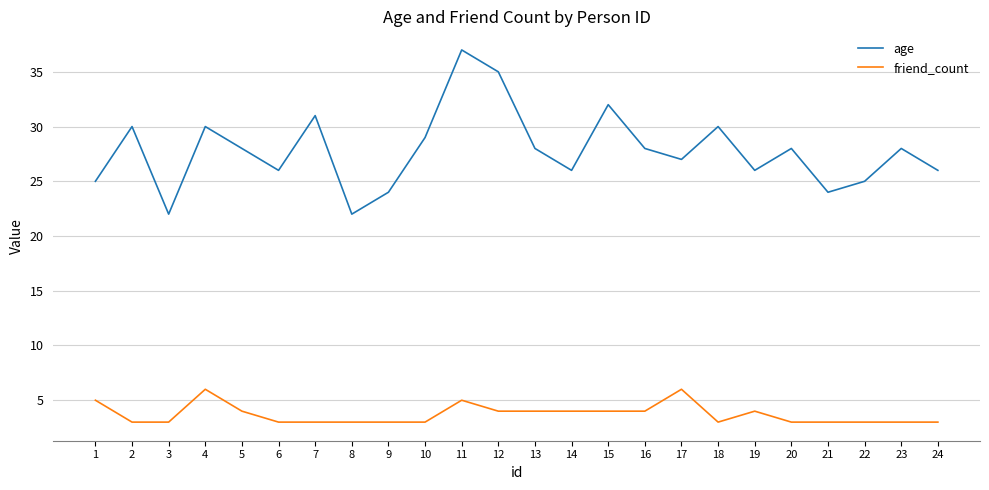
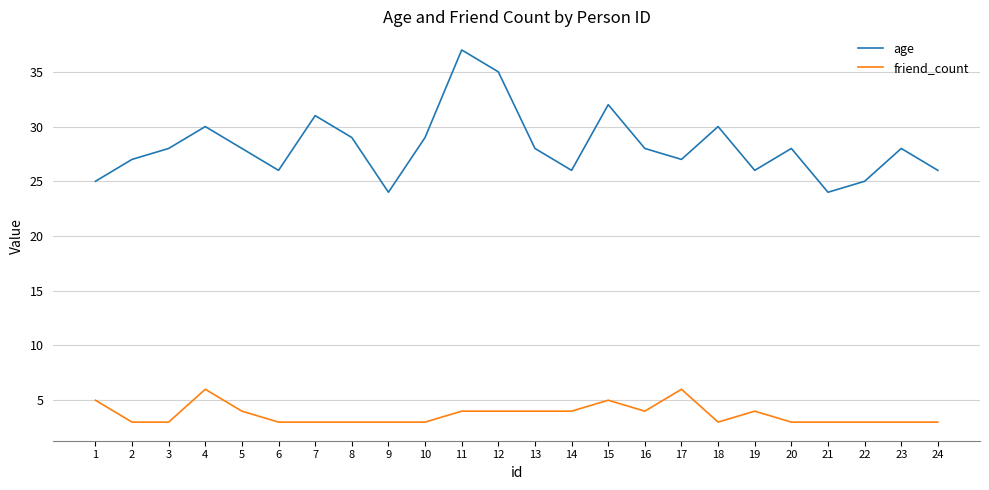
age, 2: 30 -> 27
age, 3: 22 -> 28
age, 8: 22 -> 29
friend_count, 11: 5 -> 4
friend_count, 15: 4 -> 5
